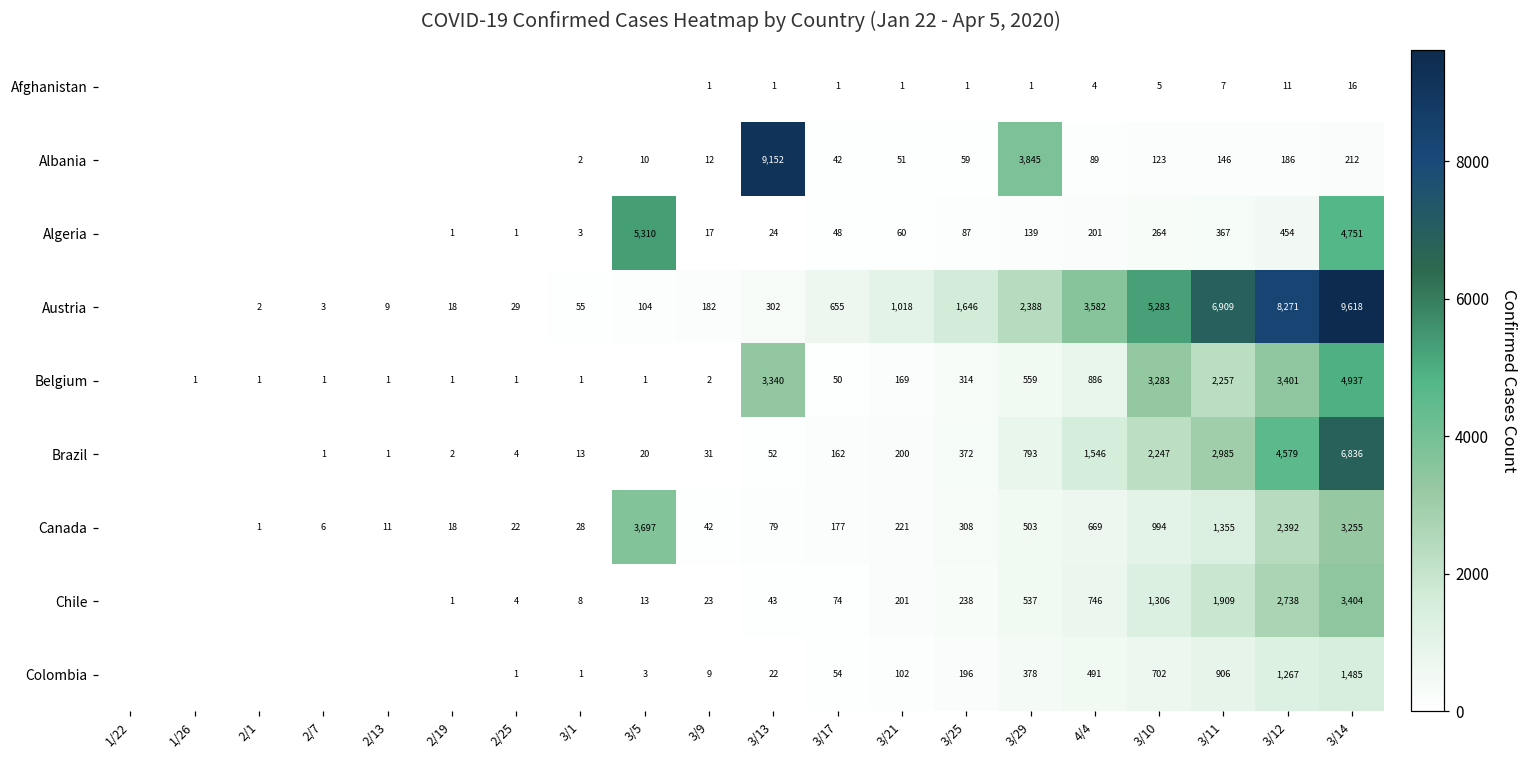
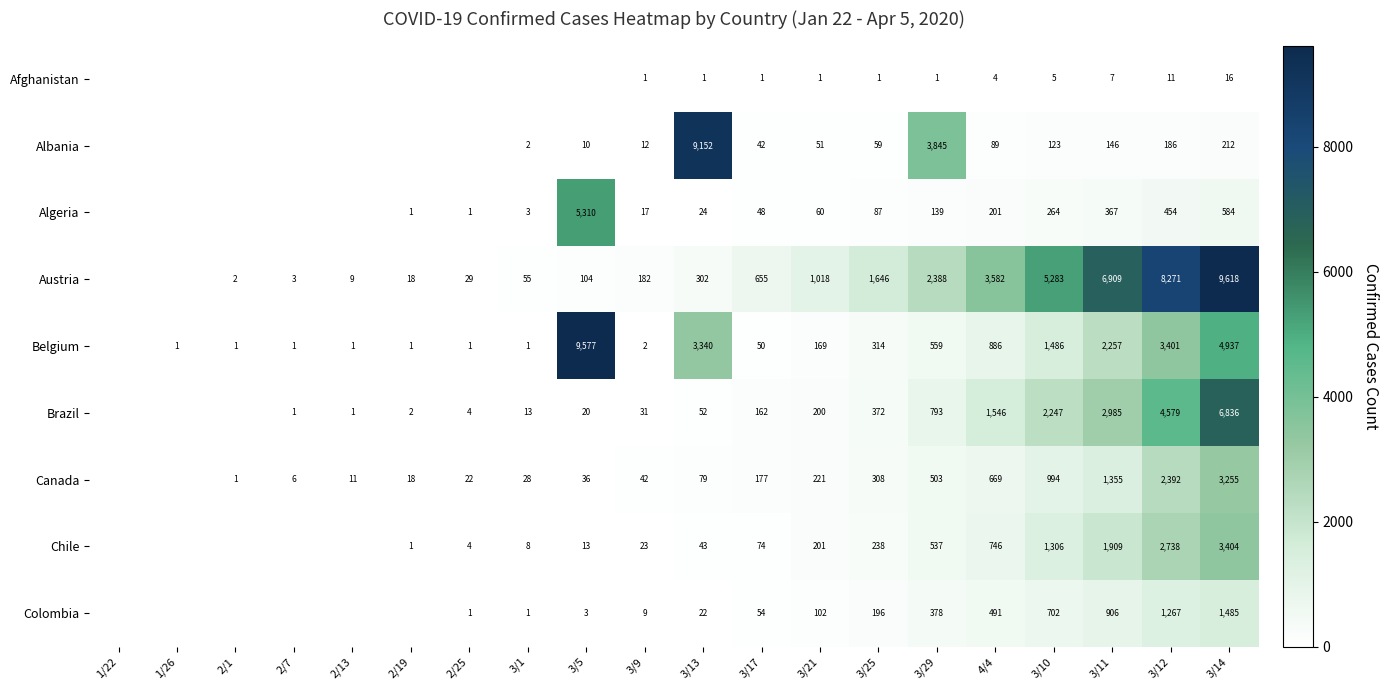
Algeria, 3/14: 4,751 -> 584
Belgium, 3/5: 1 -> 9,577
Belgium, 3/10: 3,283 -> 1,486
Canada, 3/5: 3,697 -> 36
